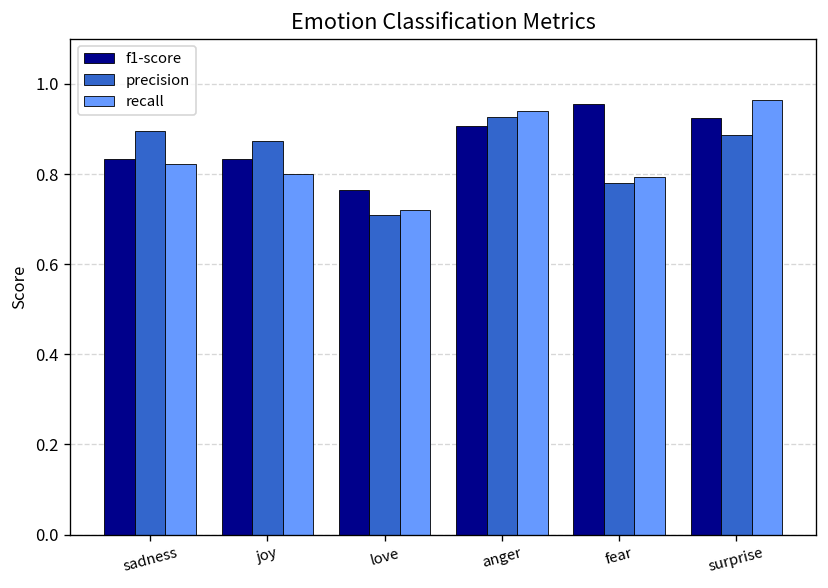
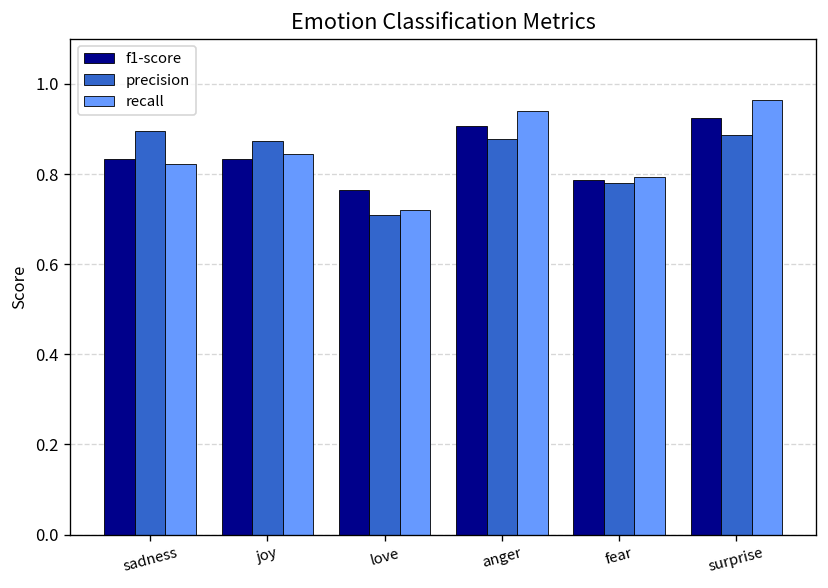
recall, joy: 0.80 -> 0.84
precision, anger: 0.93 -> 0.88
f1-score, fear: 0.96 -> 0.79
